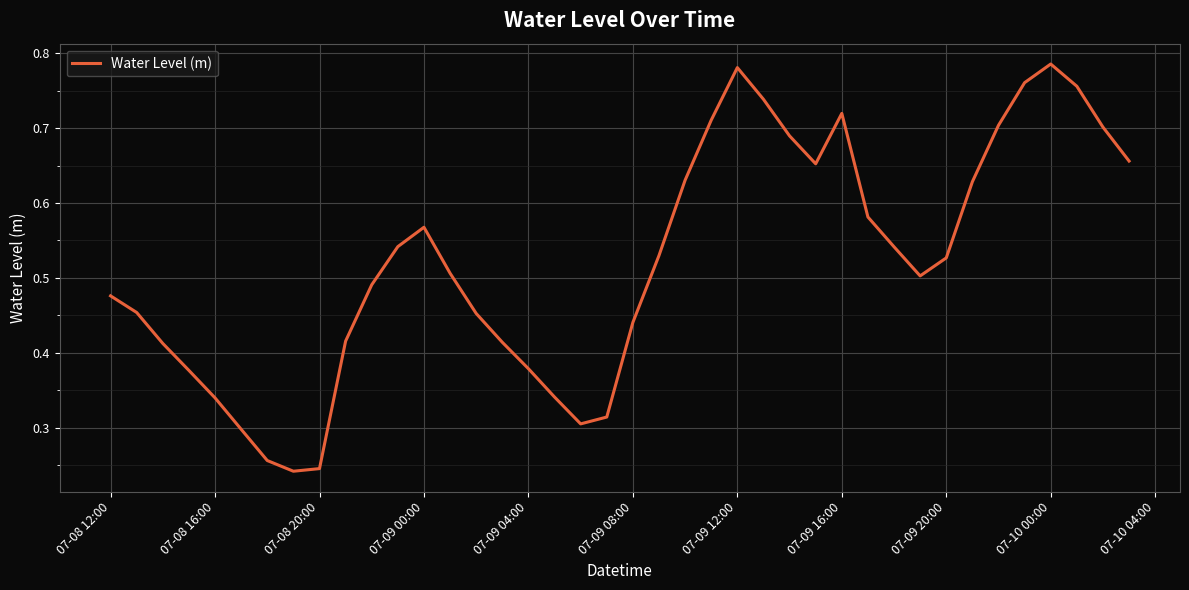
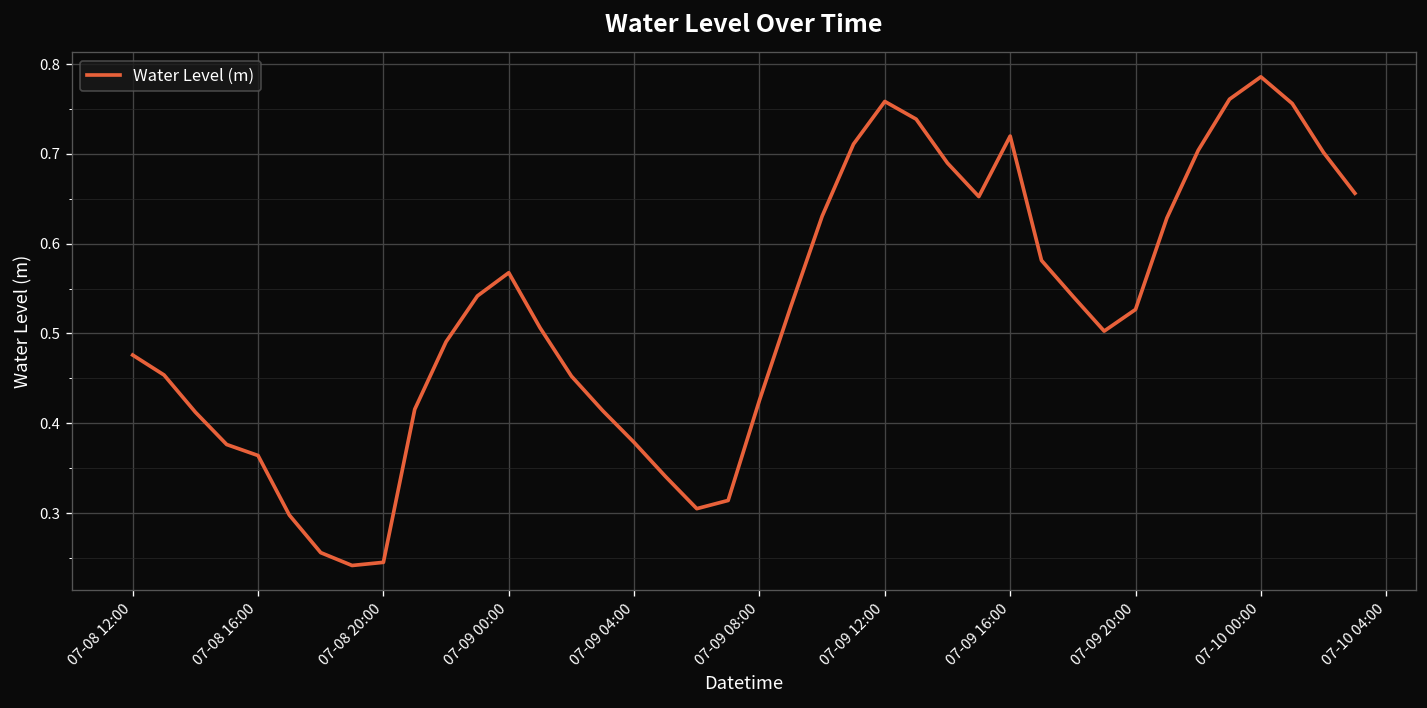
07-08 16:00: 0.34 -> 0.36
07-09 08:00: 0.44 -> 0.43
07-09 12:00: 0.78 -> 0.76
